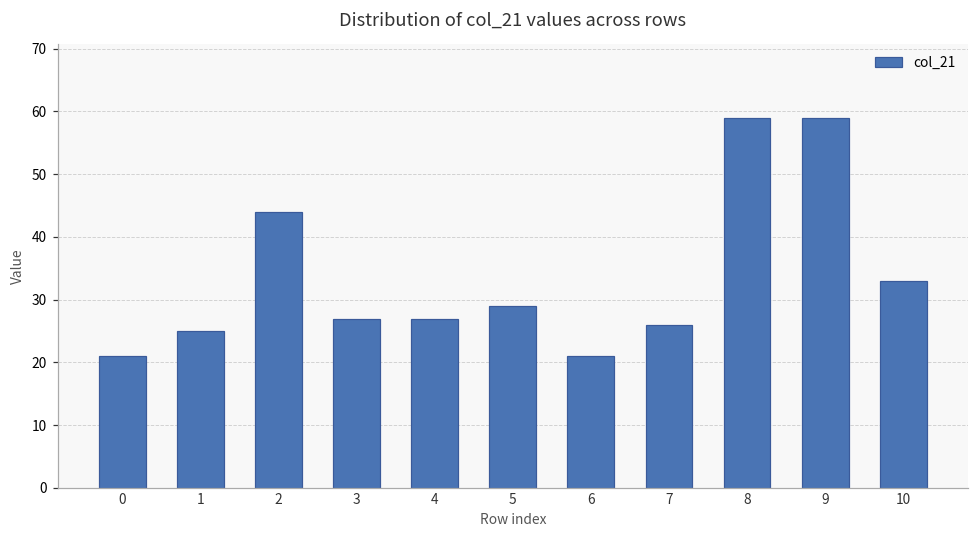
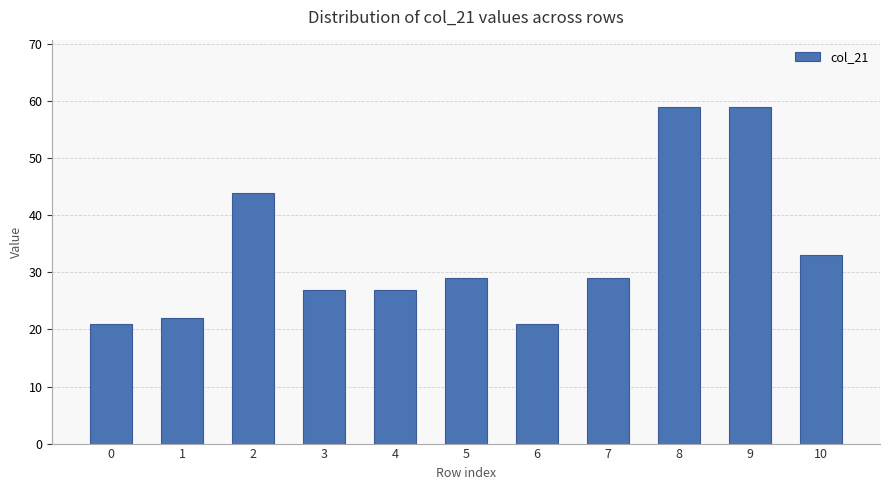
1: 25 -> 22
7: 26 -> 29
